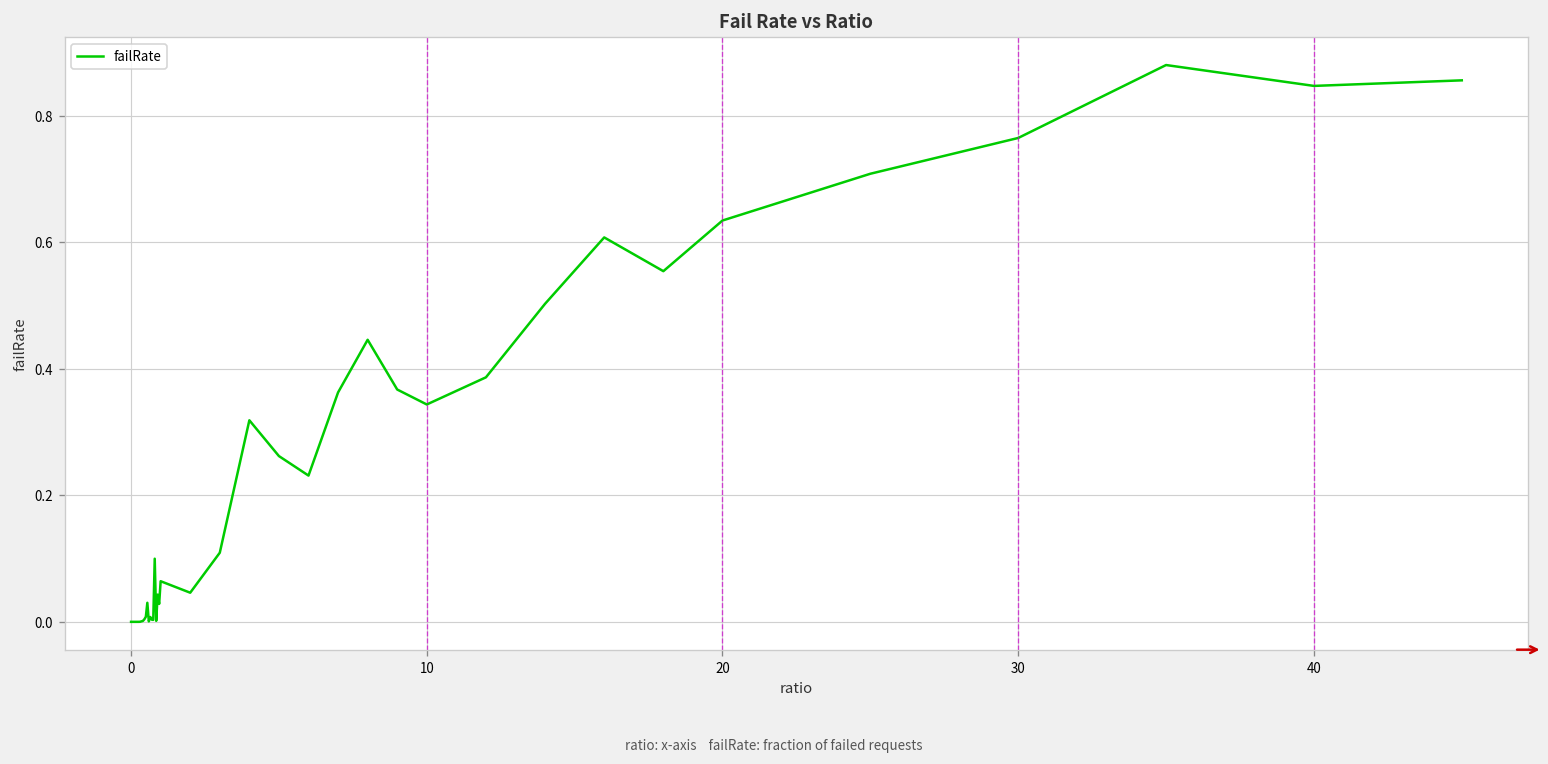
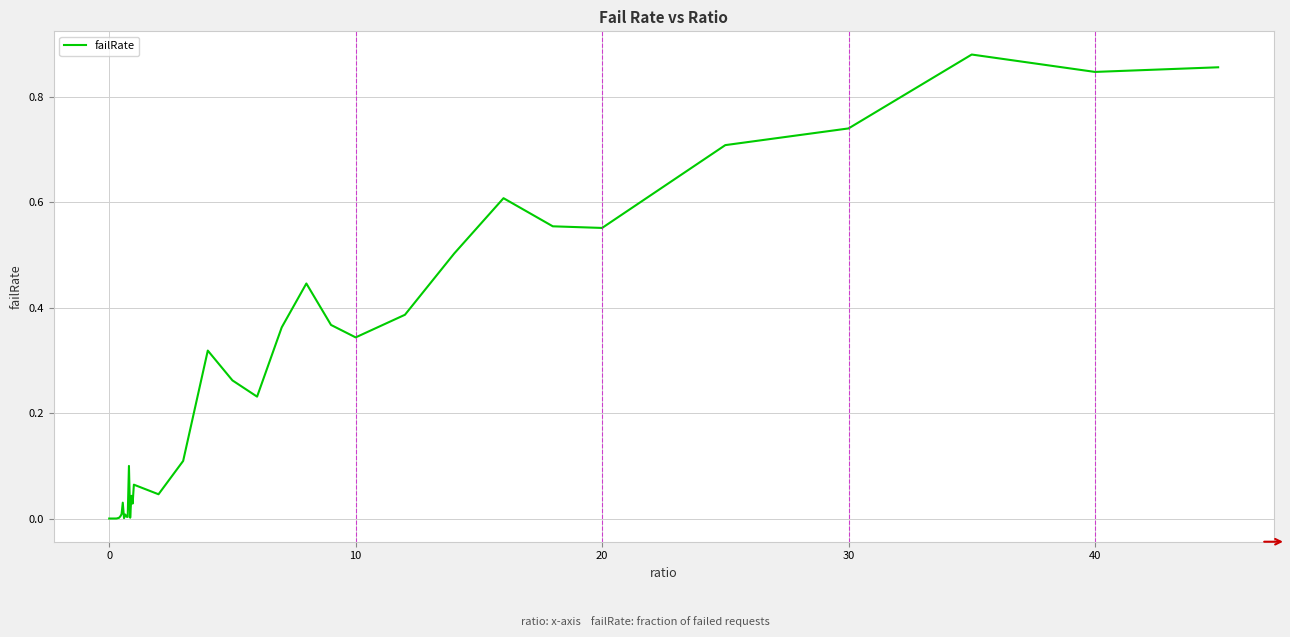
20: 0.63 -> 0.55
30: 0.76 -> 0.74
